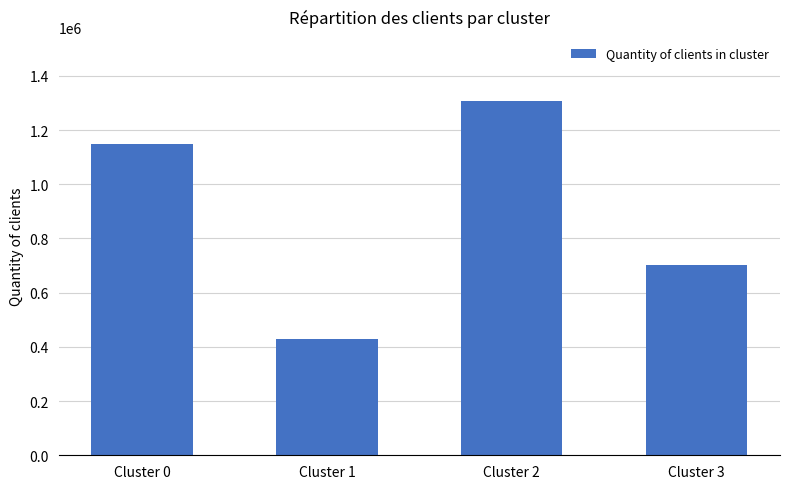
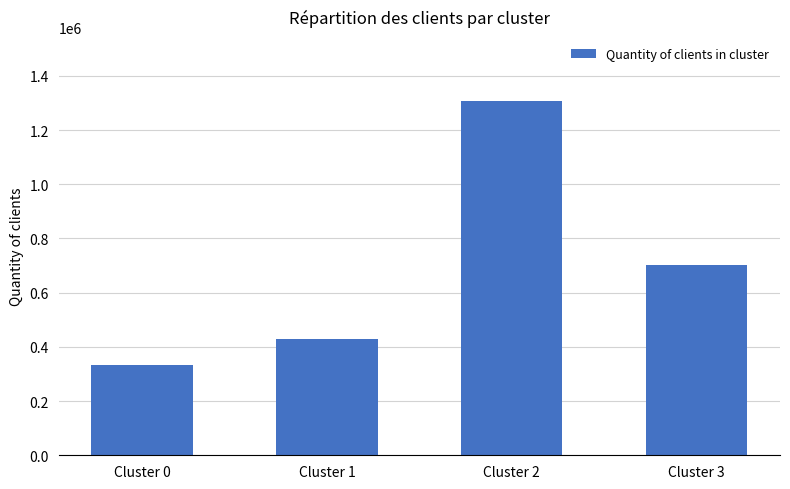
Cluster 0: 1150000 -> 330000
